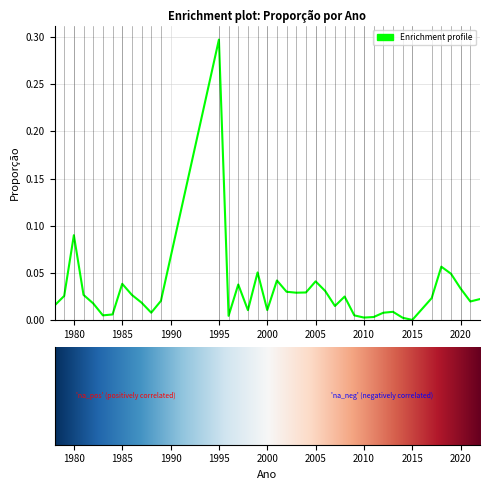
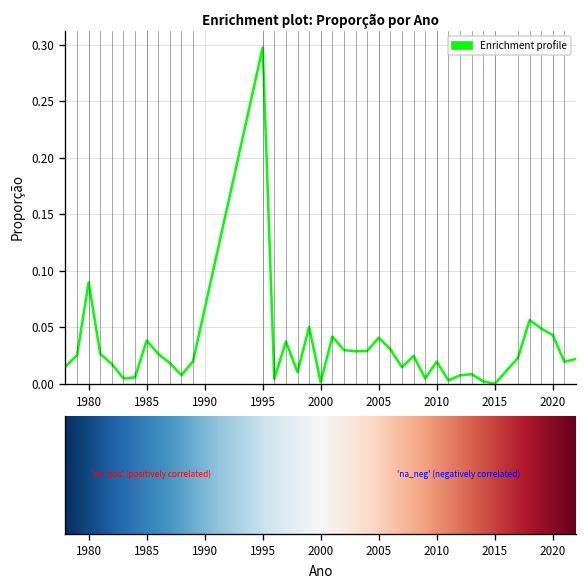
2000: 0.01 -> 0.00
2010: 0.00 -> 0.02
2020: 0.03 -> 0.04
